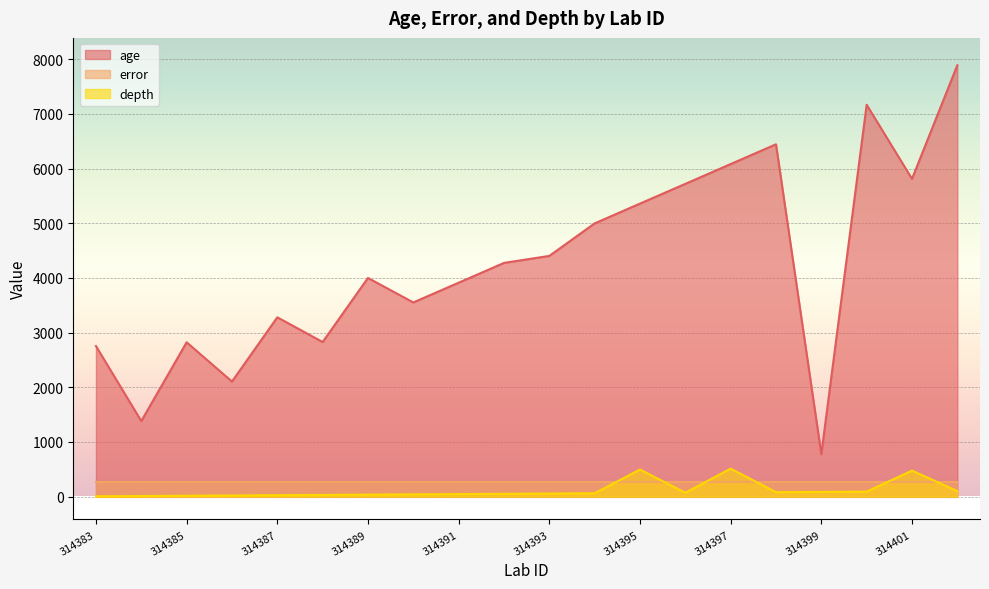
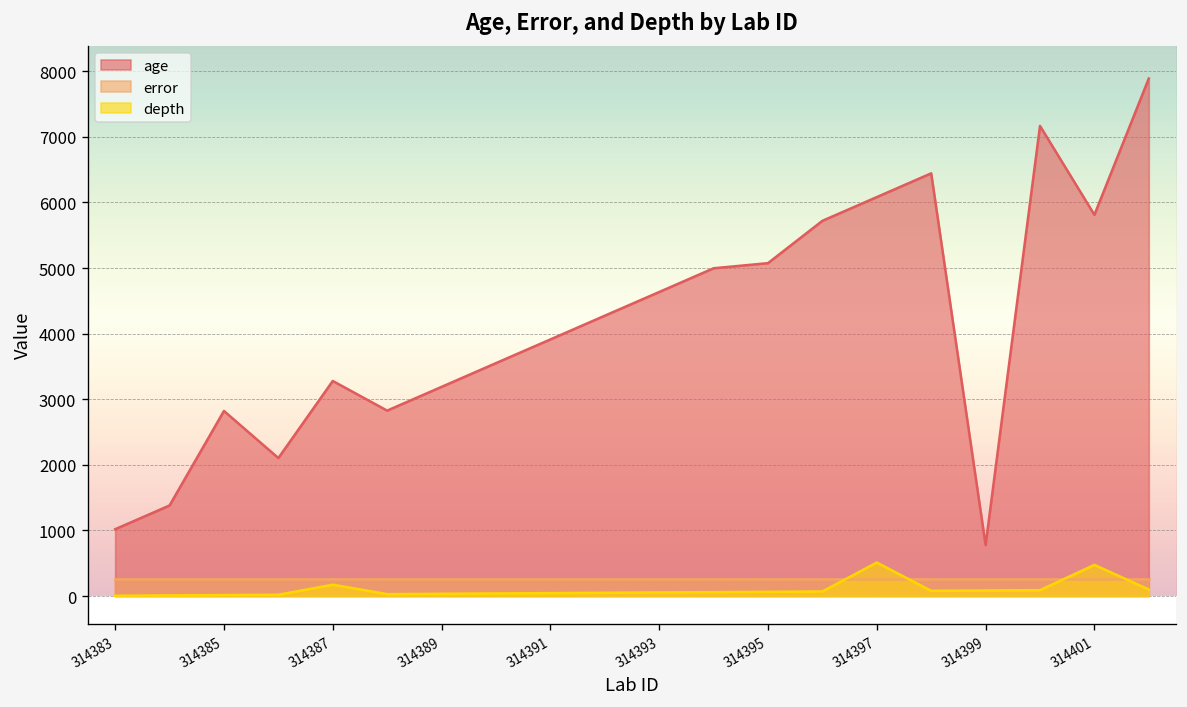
age, 314383: 2800 -> 1000
depth, 314387: 0 -> 200
age, 314389: 4000 -> 3200
age, 314393: 4400 -> 4600
age, 314395: 5400 -> 5100
depth, 314395: 500 -> 100
